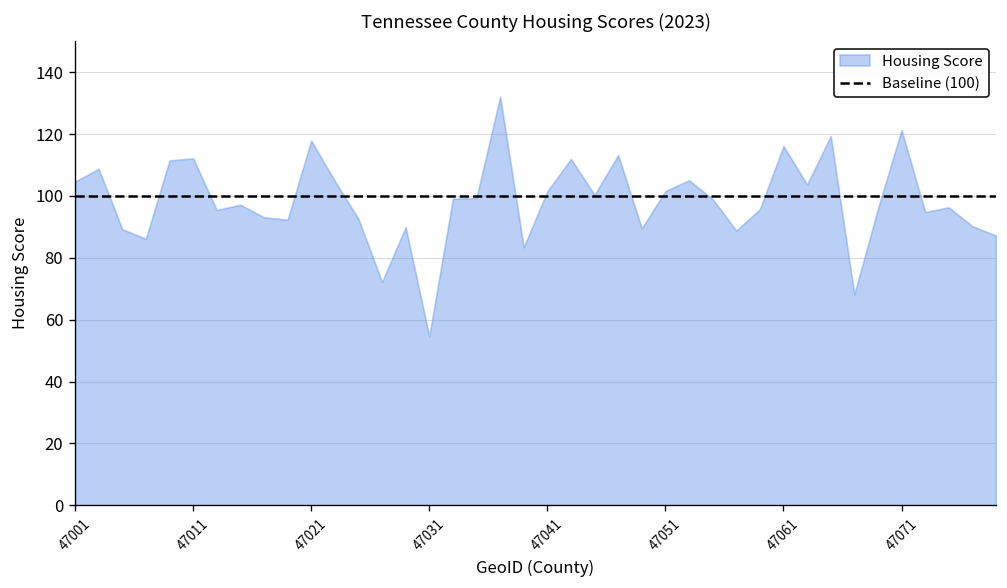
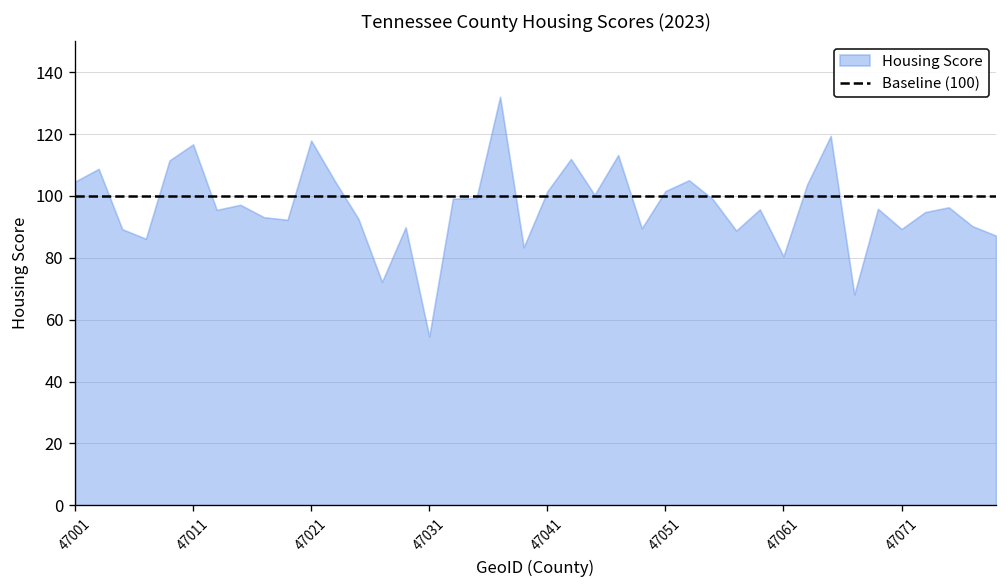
Housing Score, 47011: 112 -> 117
Housing Score, 47061: 116 -> 81
Housing Score, 47071: 121 -> 89
